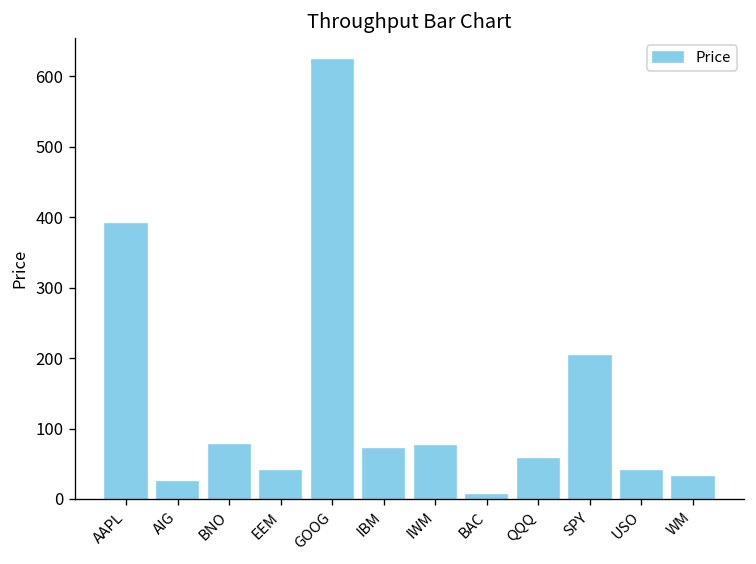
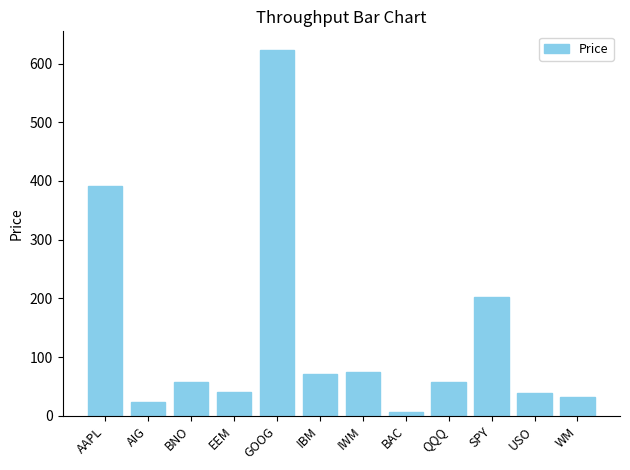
BNO: 80 -> 60
